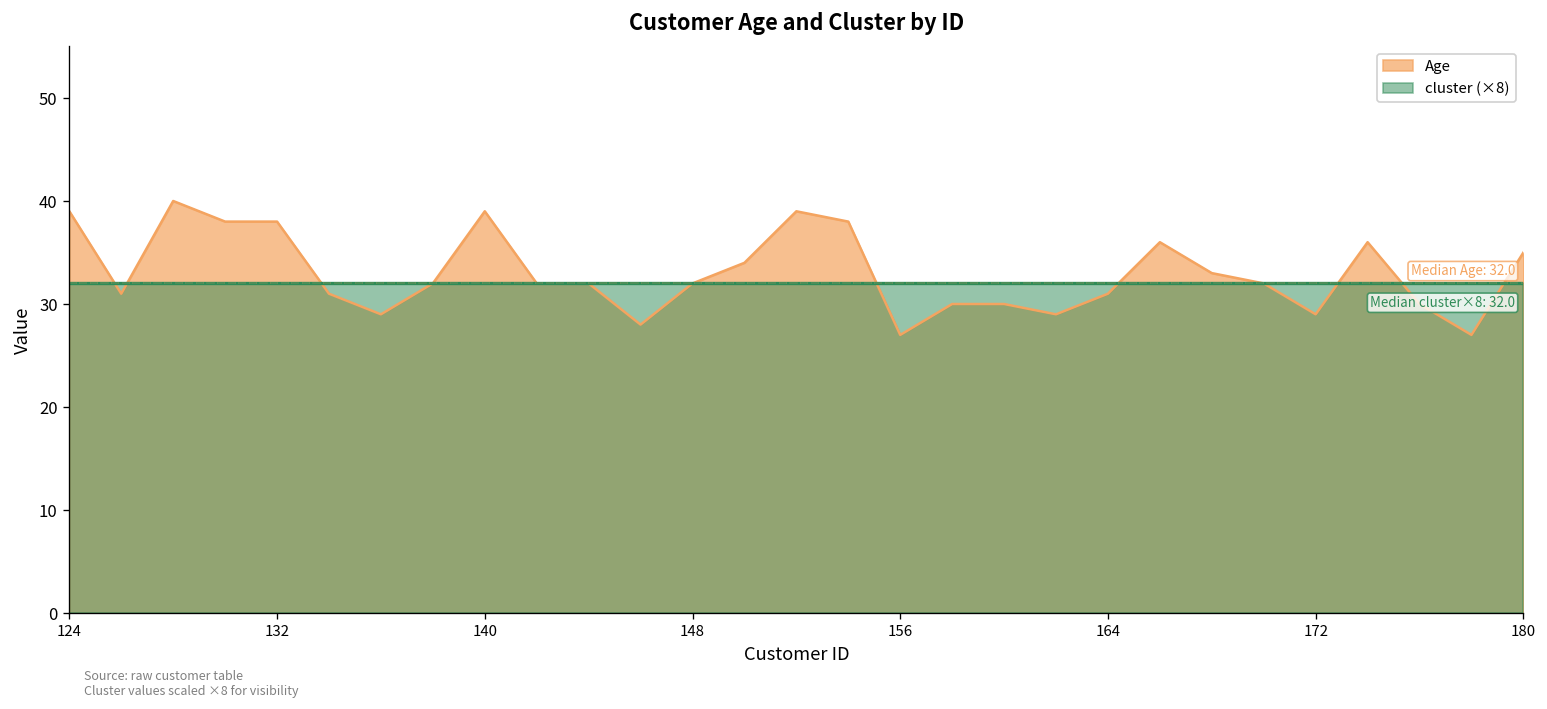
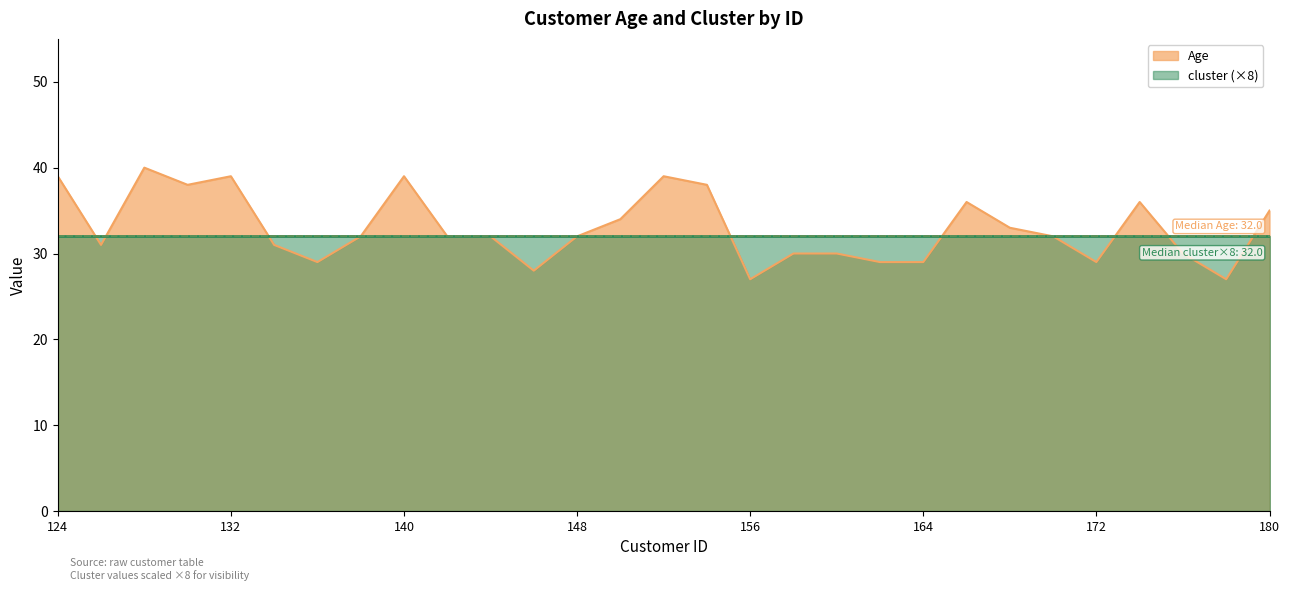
Age, 132: 38 -> 39
Age, 164: 31 -> 29
